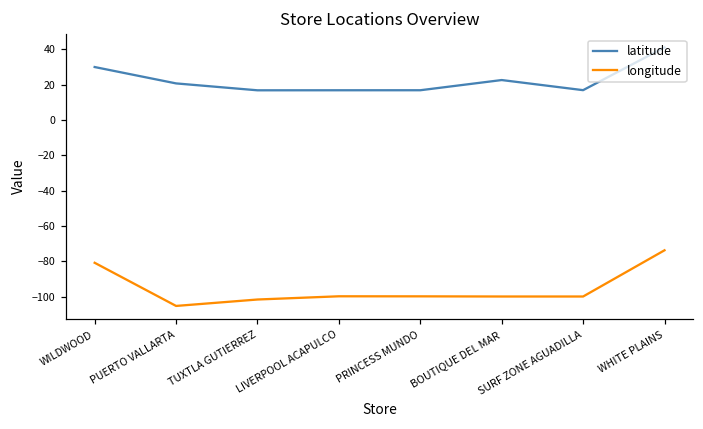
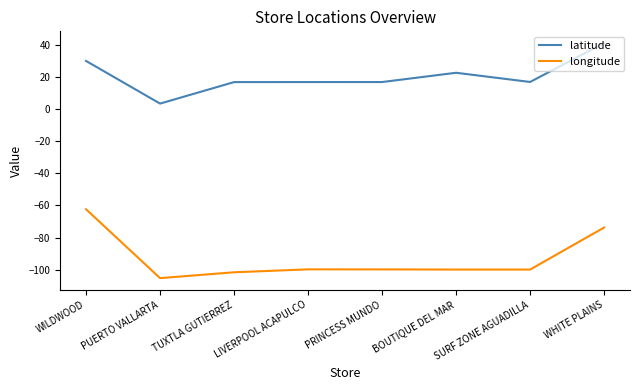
longitude, WILDWOOD: -81 -> -62
latitude, PUERTO VALLARTA: 21 -> 3
